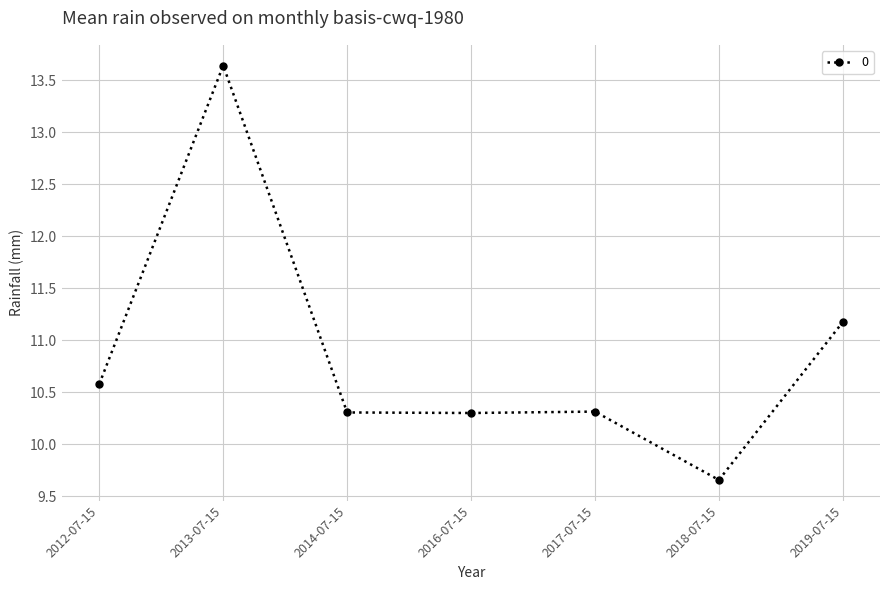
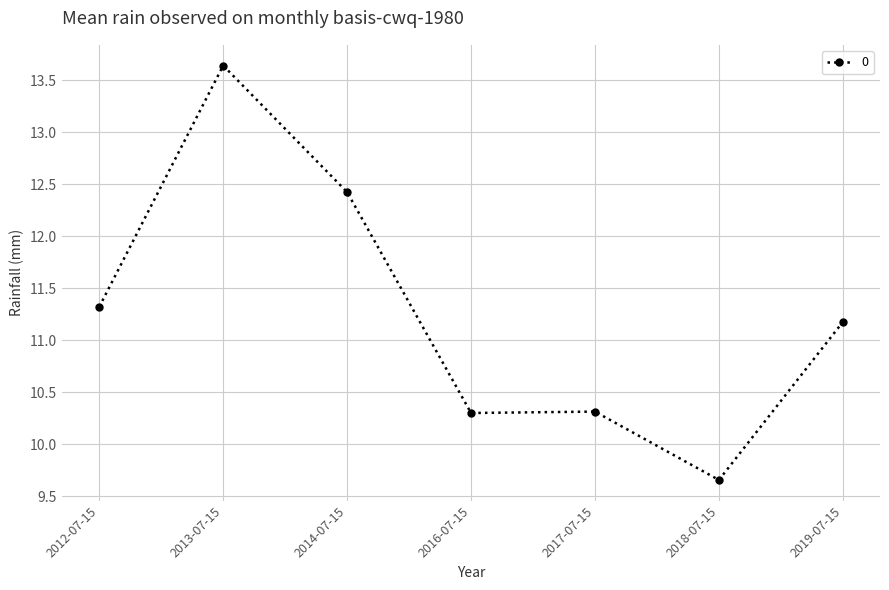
2012-07-15: 10.58 -> 11.32
2014-07-15: 10.30 -> 12.42
